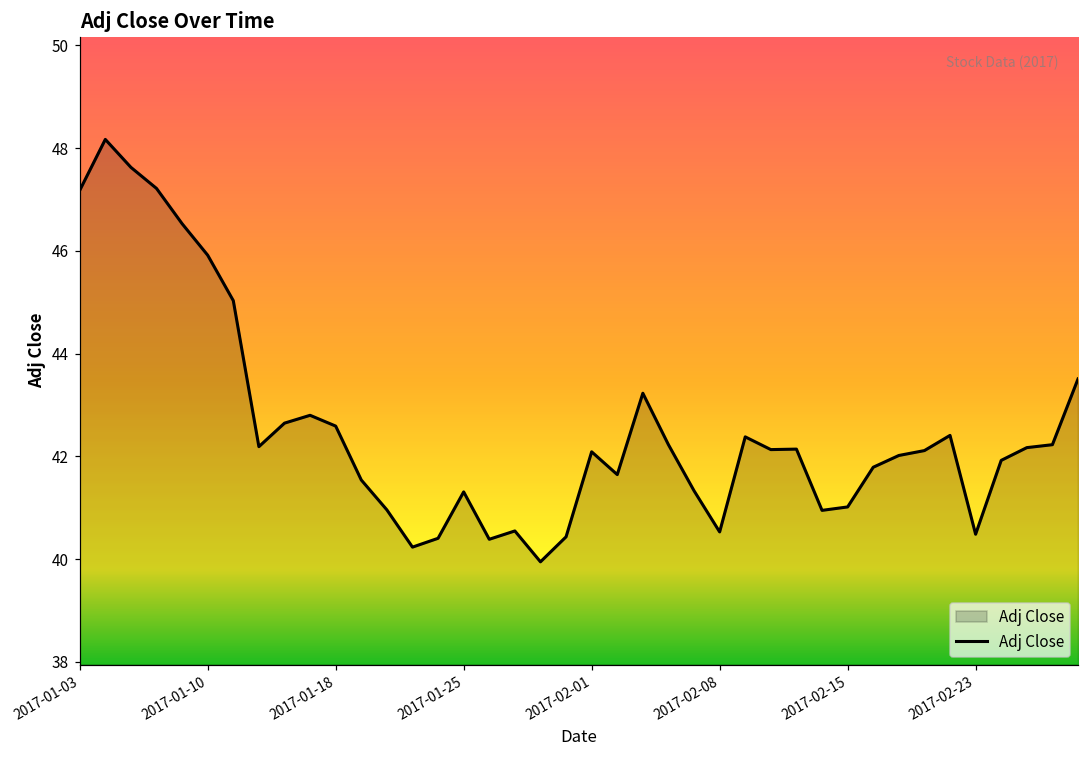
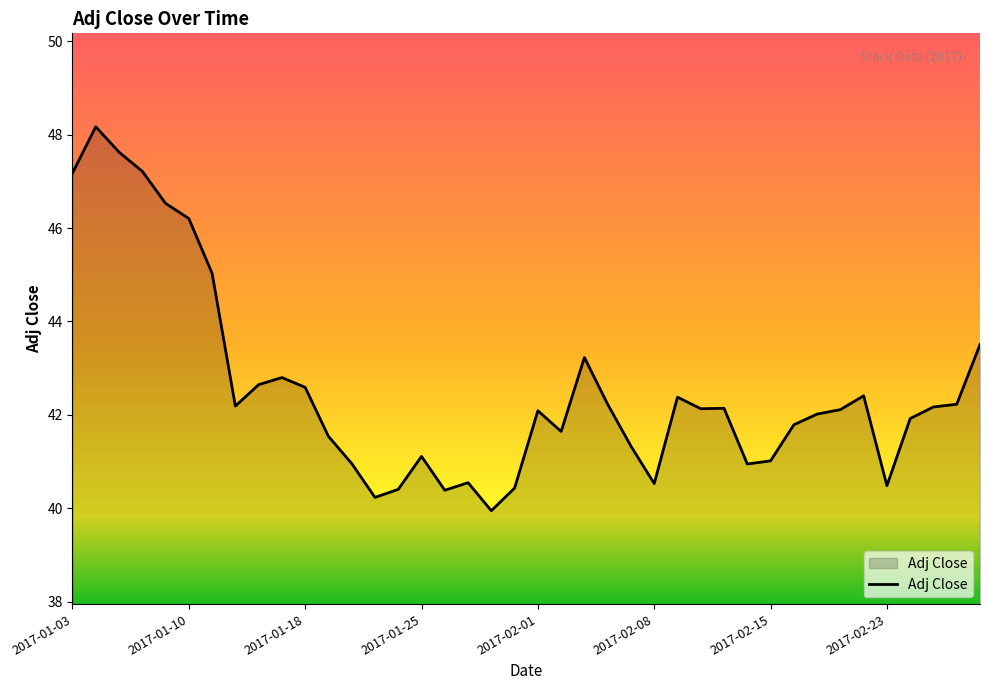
2017-01-10: 45.9 -> 46.2
2017-01-25: 41.3 -> 41.1
